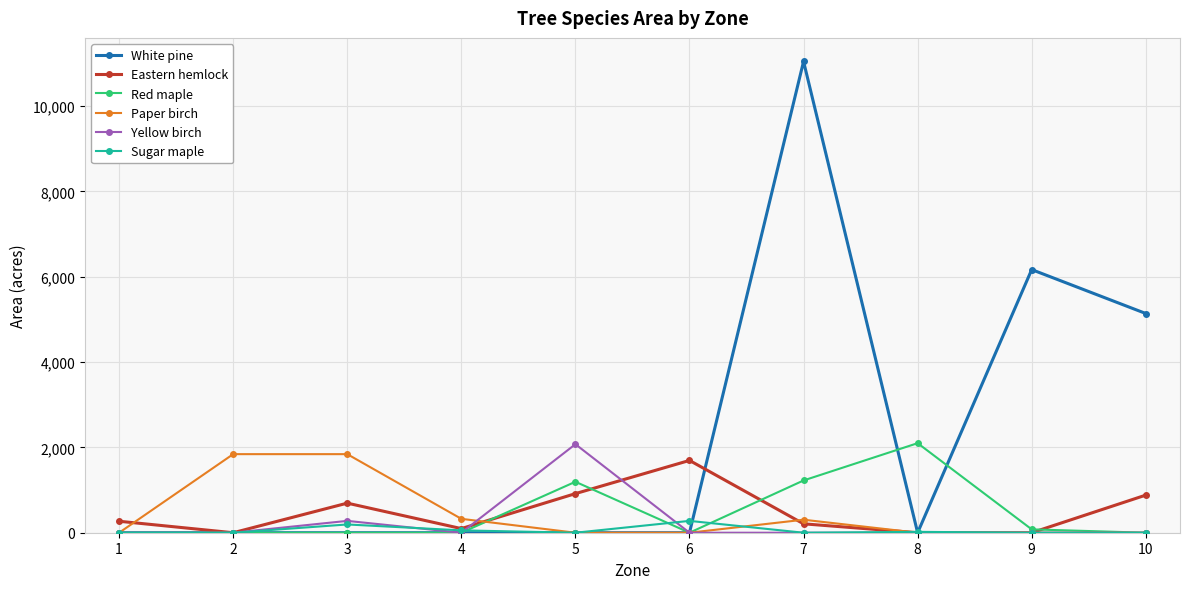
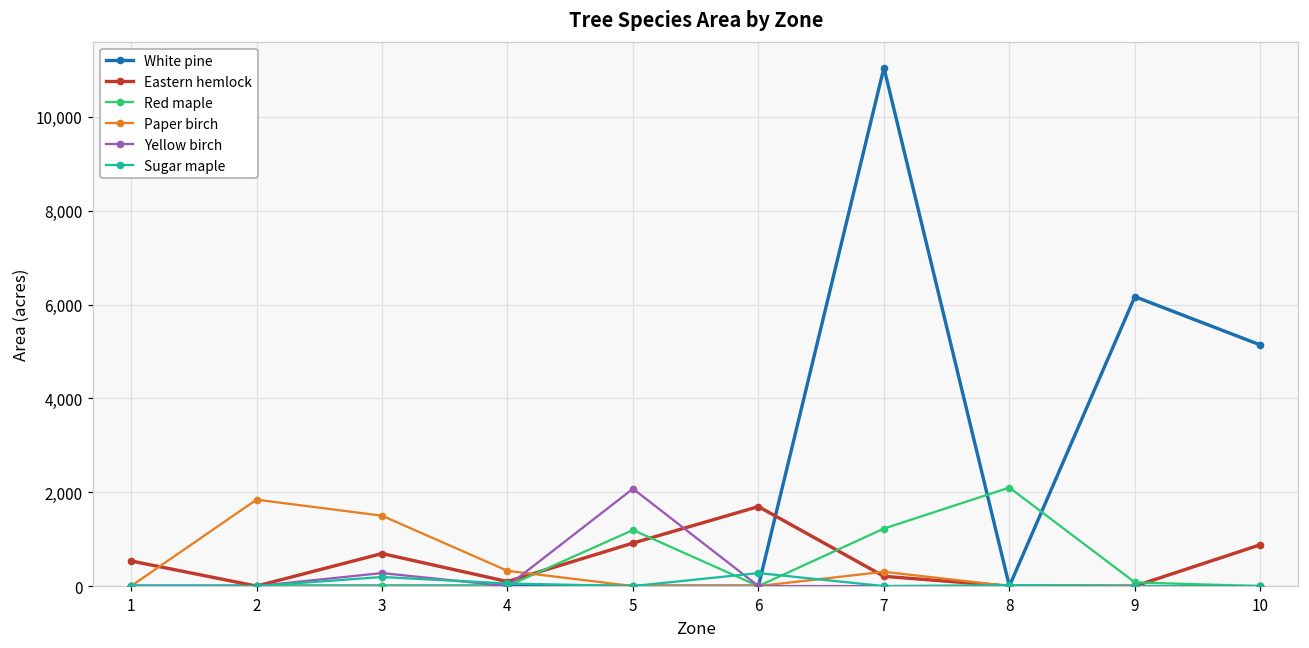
Eastern hemlock, 1: 300 -> 500
Paper birch, 3: 1,800 -> 1,500
